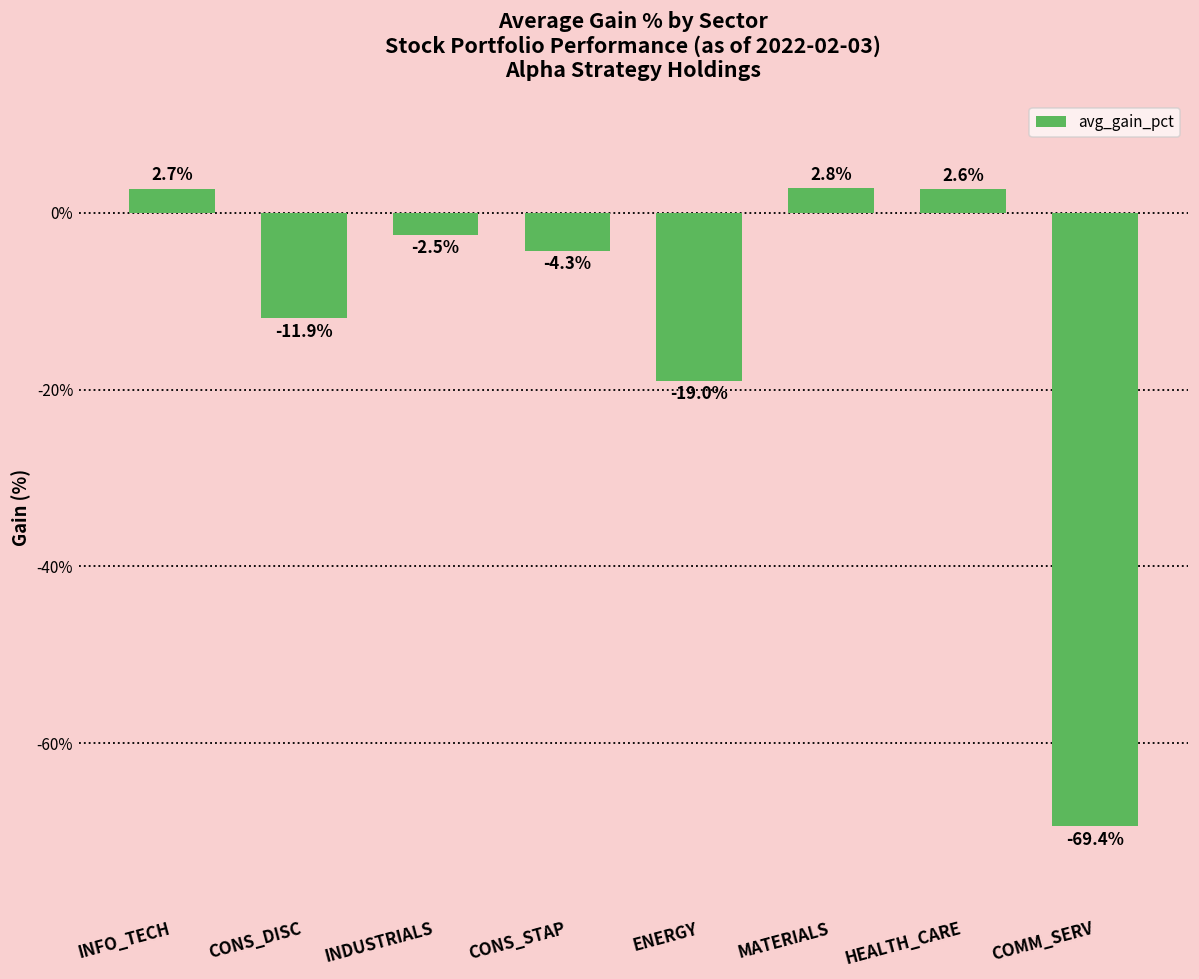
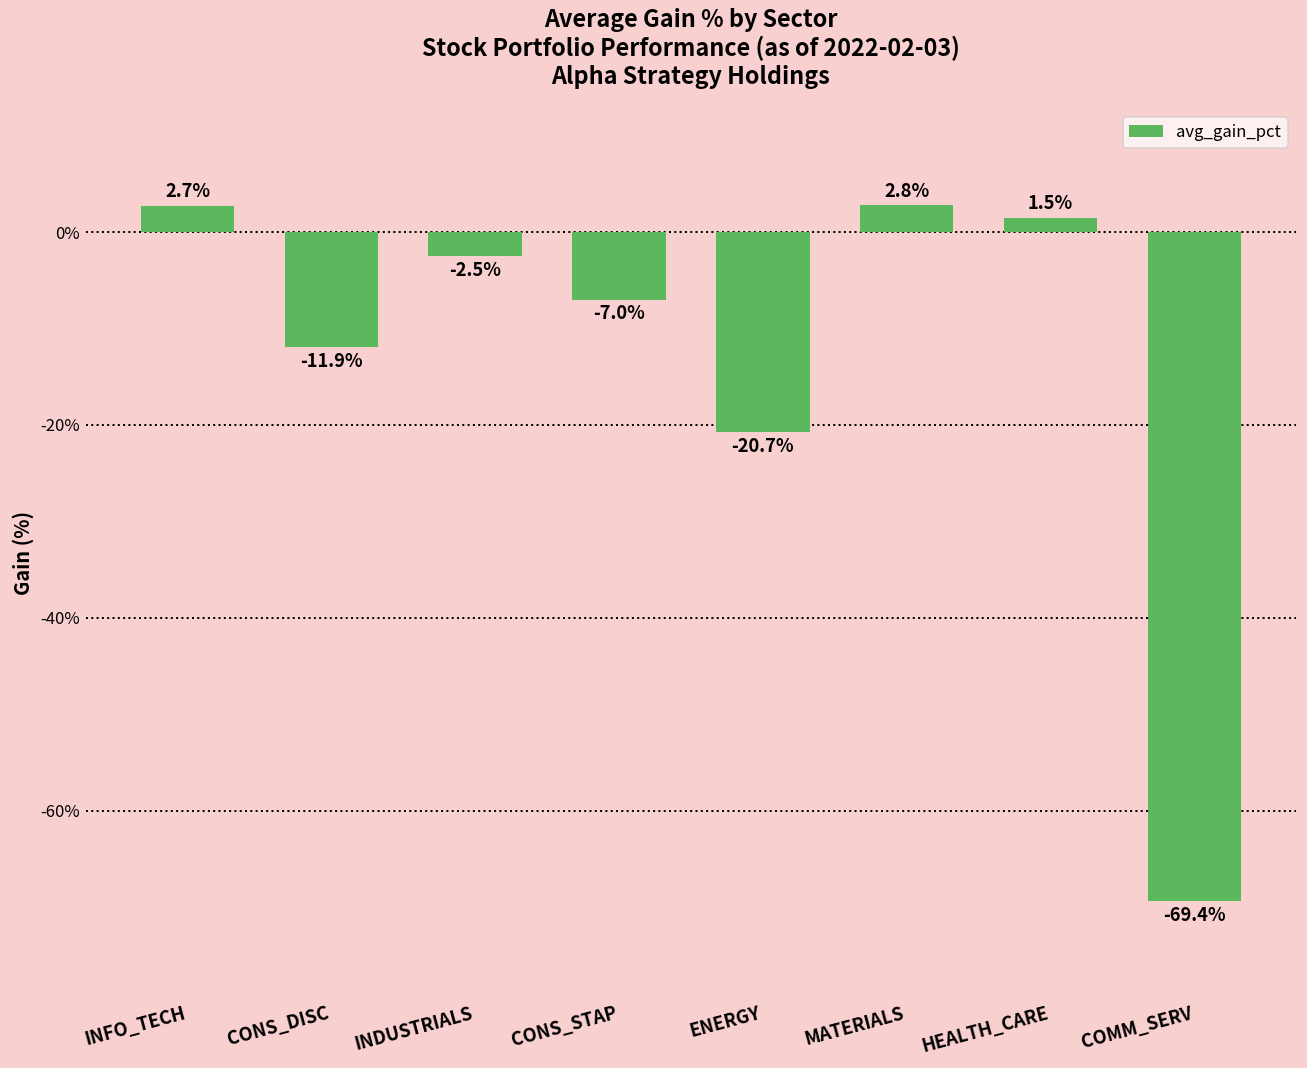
CONS_STAP: -4.3% -> -7.0%
ENERGY: -19.0% -> -20.7%
HEALTH_CARE: 2.6% -> 1.5%
